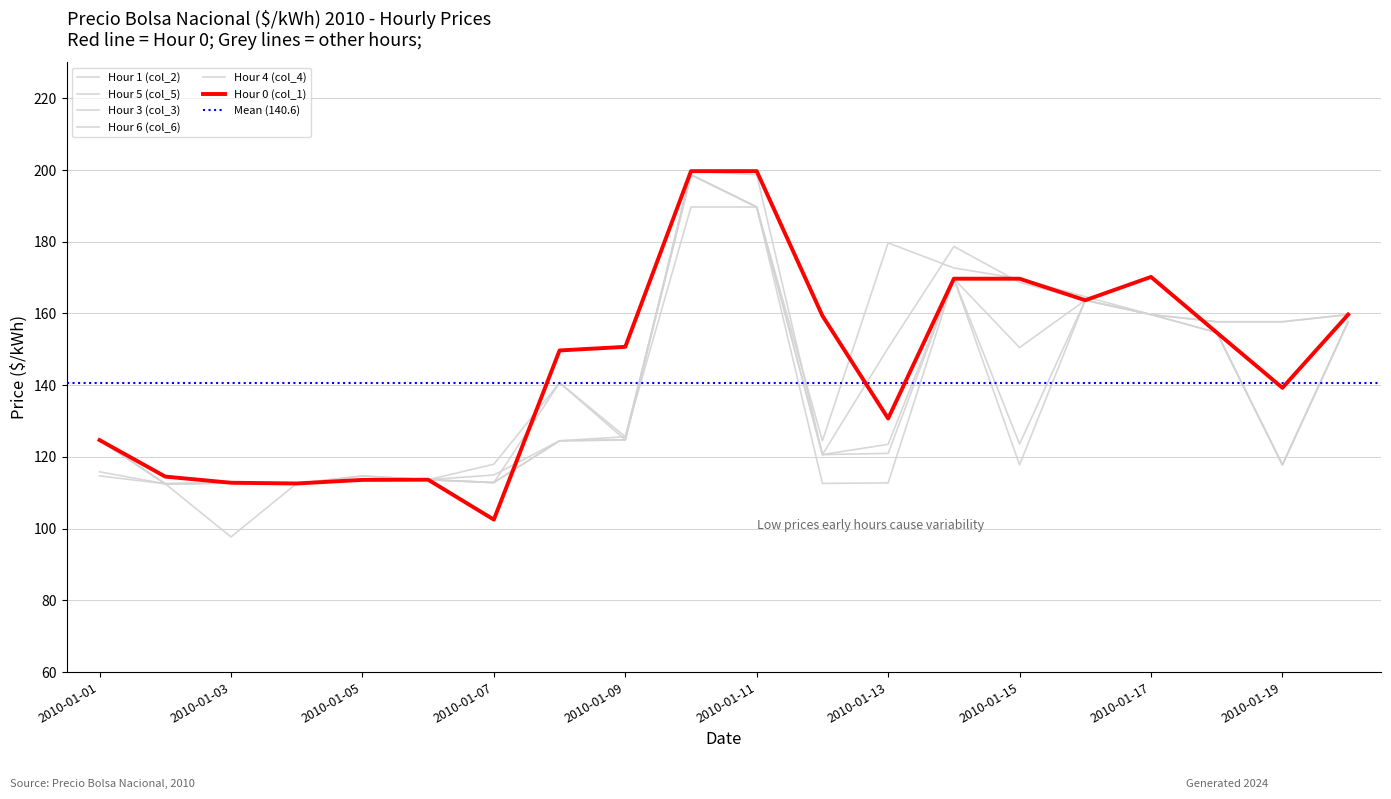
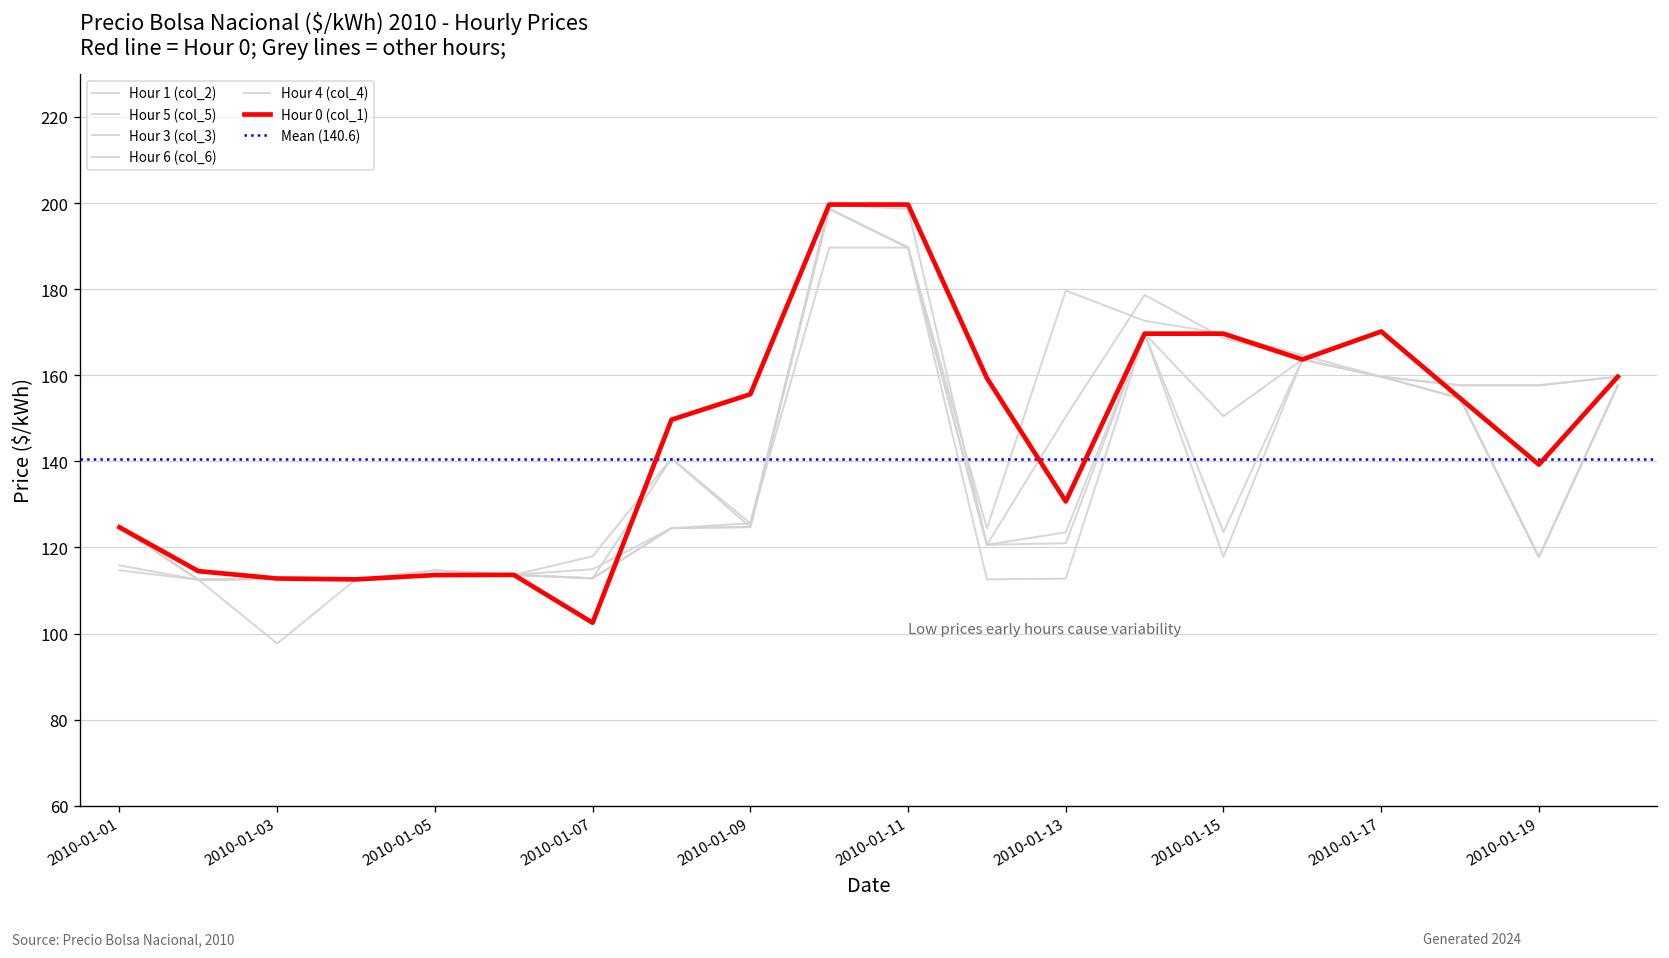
Hour 0 (col_1), 2010-01-09: 151 -> 156
